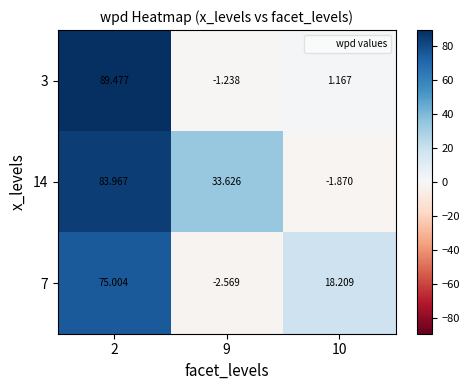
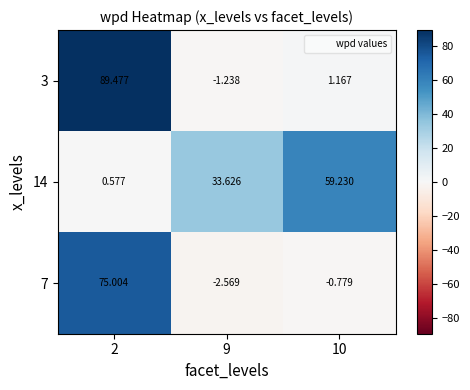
14, 2: 83.967 -> 0.577
14, 10: -1.870 -> 59.230
7, 10: 18.209 -> -0.779
